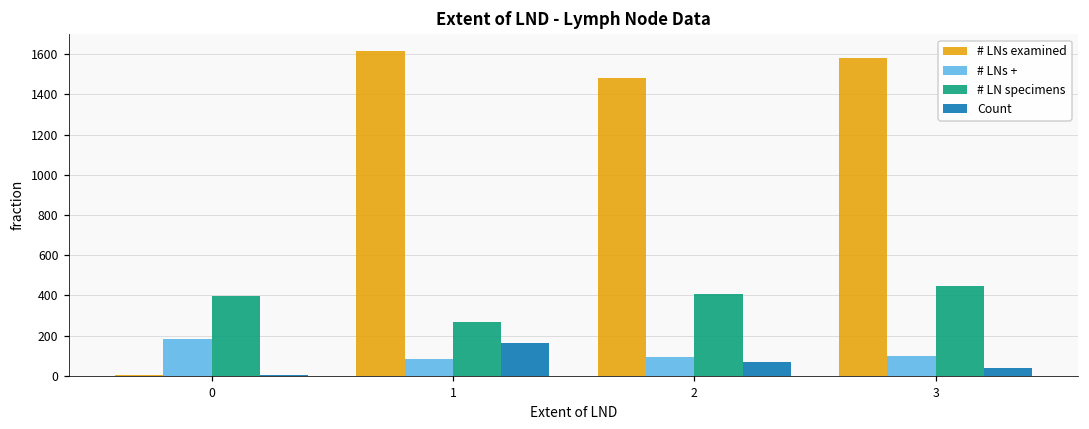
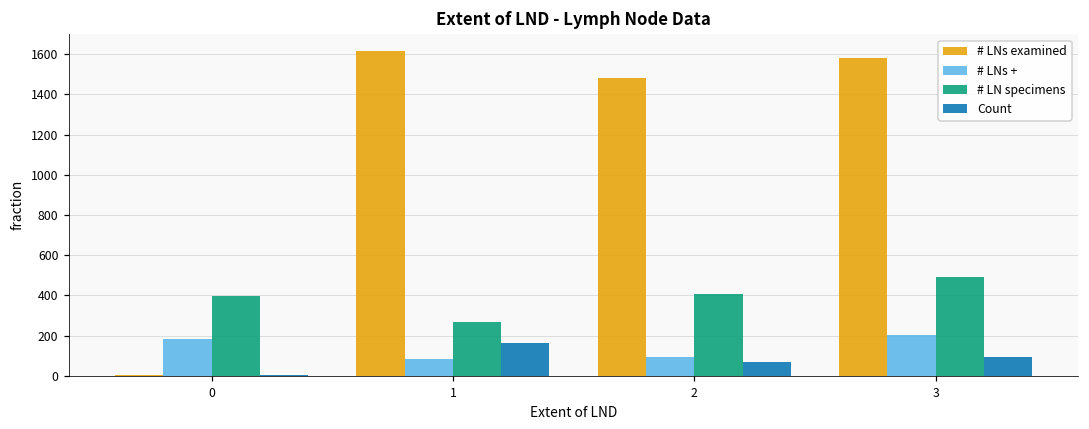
# LNs +, 3: 100 -> 200
# LN specimens, 3: 450 -> 490
Count, 3: 40 -> 100
